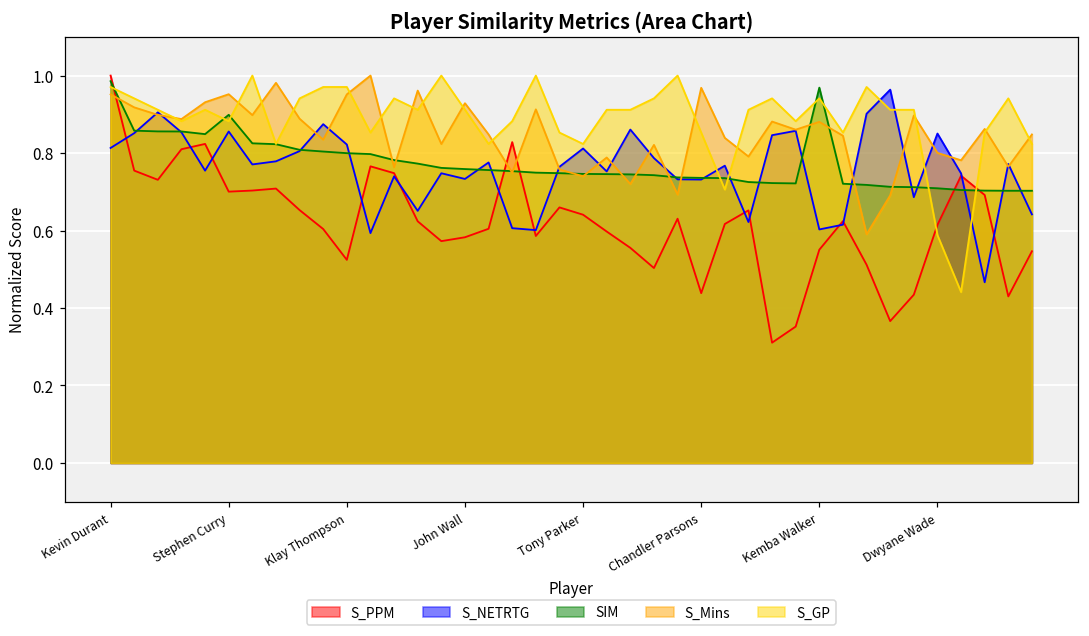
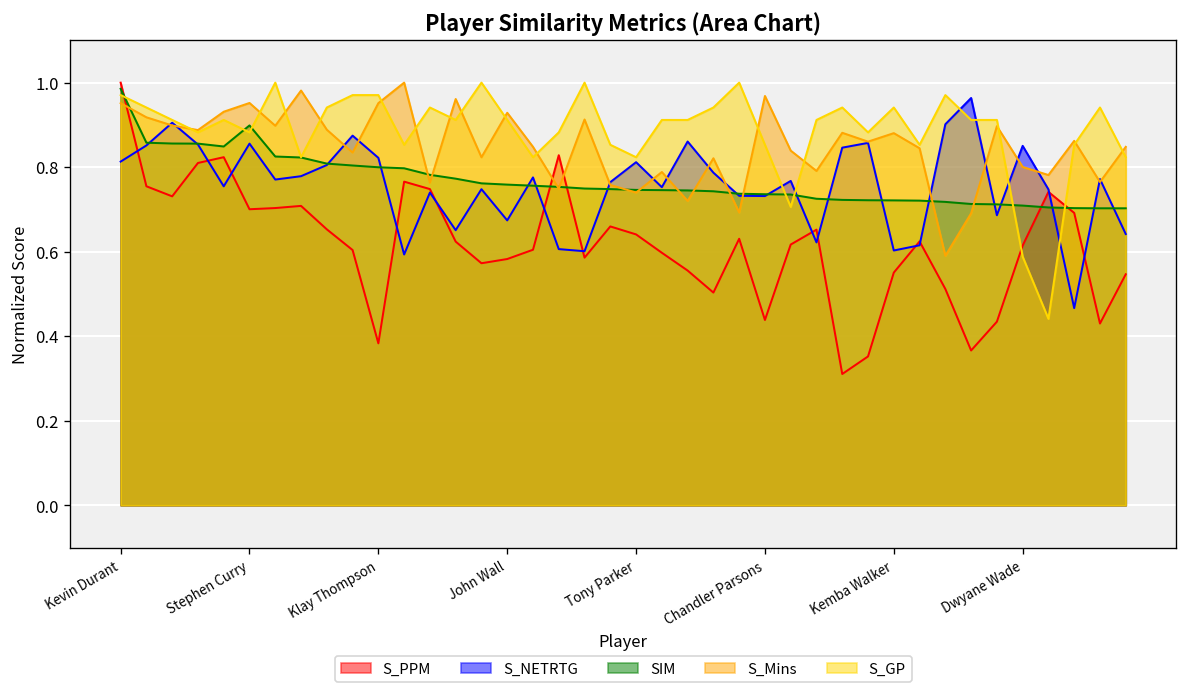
S_PPM, Klay Thompson: 0.52 -> 0.38
S_NETRTG, John Wall: 0.73 -> 0.67
SIM, Kemba Walker: 0.97 -> 0.72
